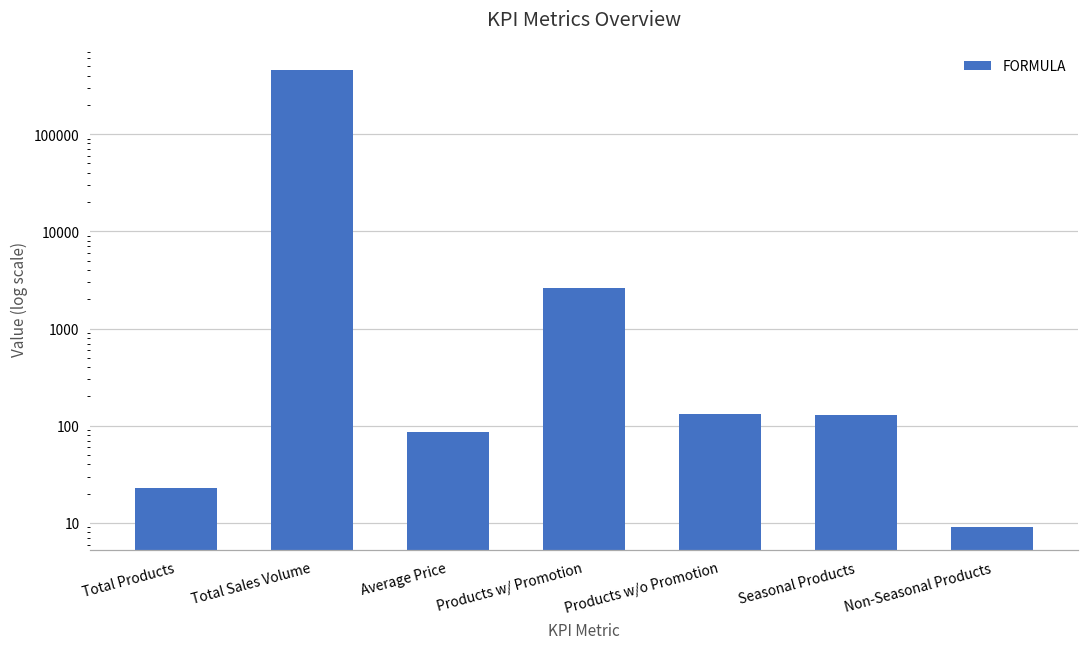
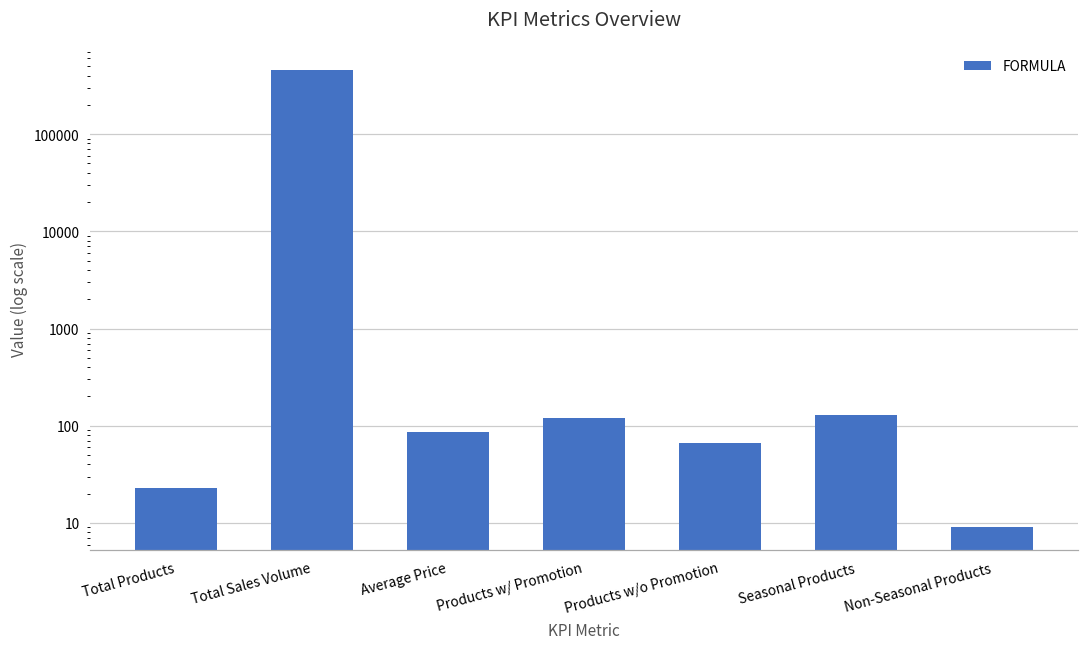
Products w/ Promotion: 2600 -> 120
Products w/o Promotion: 130 -> 70
